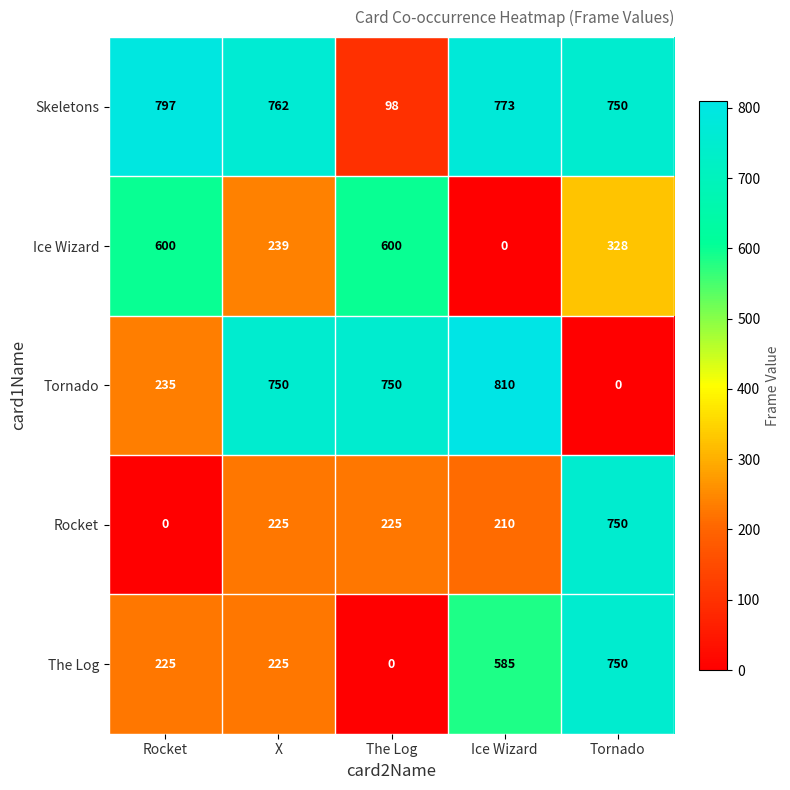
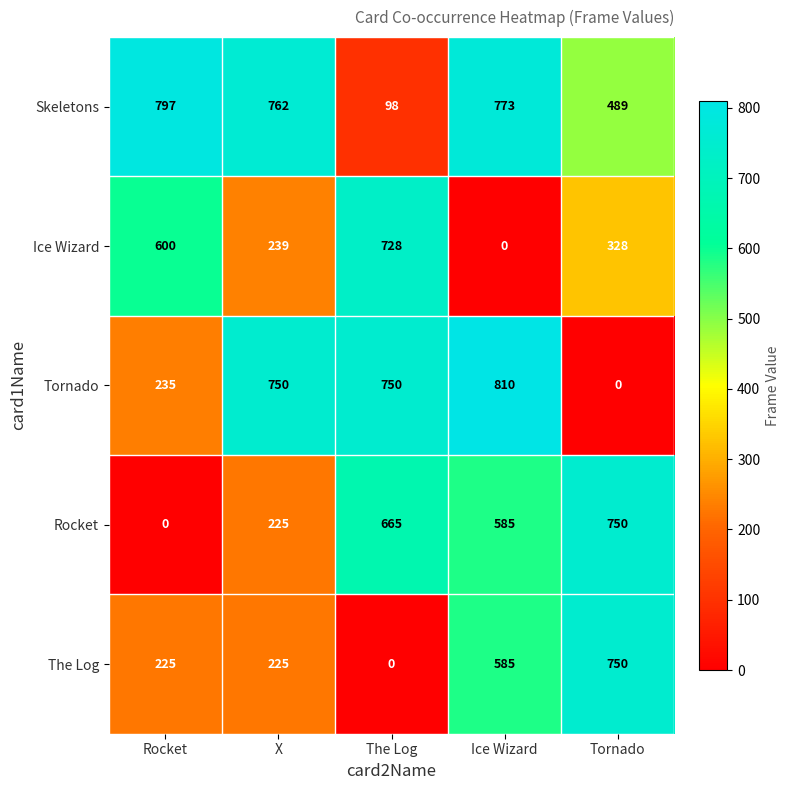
Skeletons, Tornado: 750 -> 489
Ice Wizard, The Log: 600 -> 728
Rocket, The Log: 225 -> 665
Rocket, Ice Wizard: 210 -> 585
